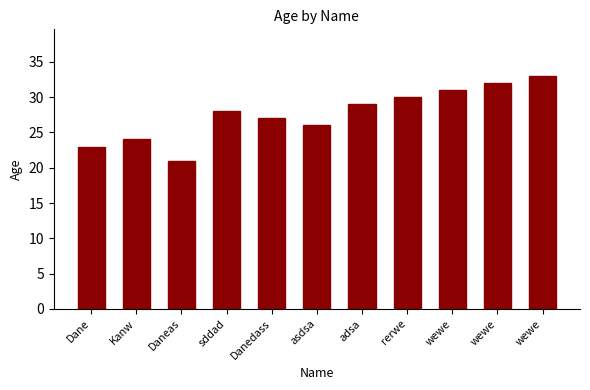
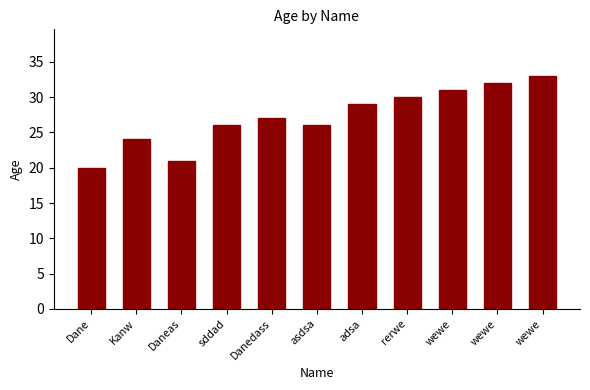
Dane: 23 -> 20
sddad: 28 -> 26
